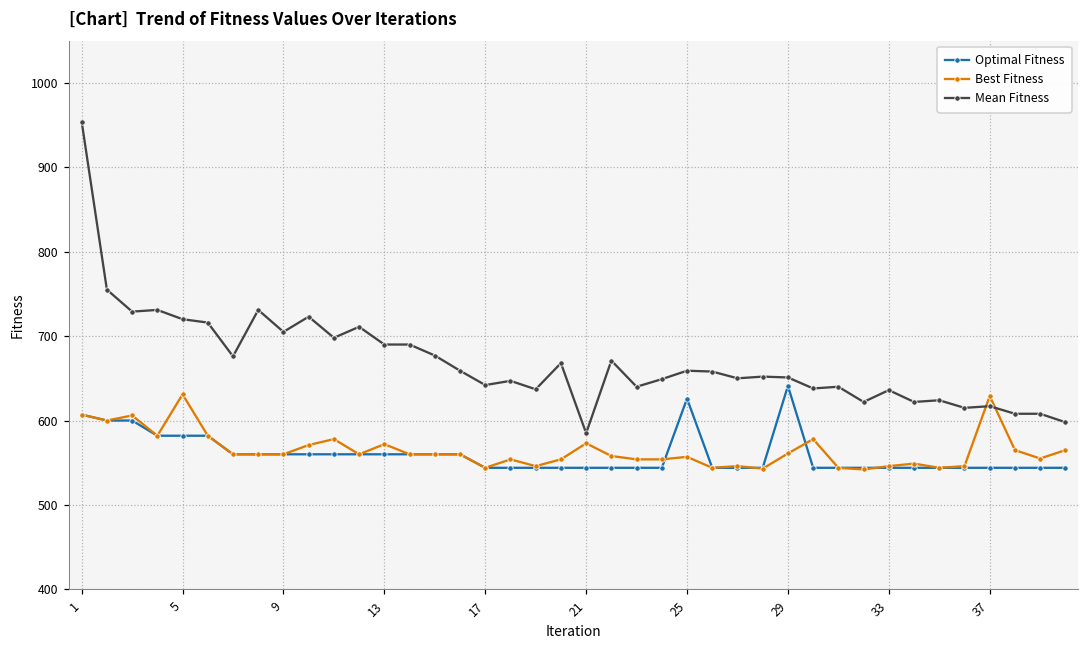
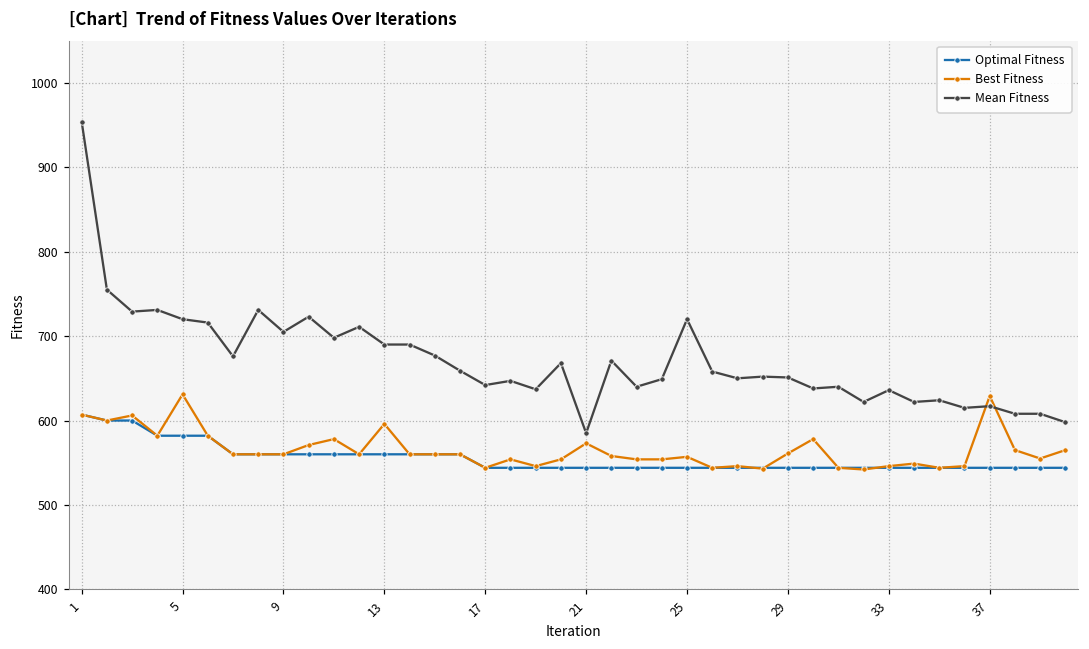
Best Fitness, 13: 570 -> 600
Optimal Fitness, 25: 630 -> 540
Mean Fitness, 25: 660 -> 720
Optimal Fitness, 29: 640 -> 540
